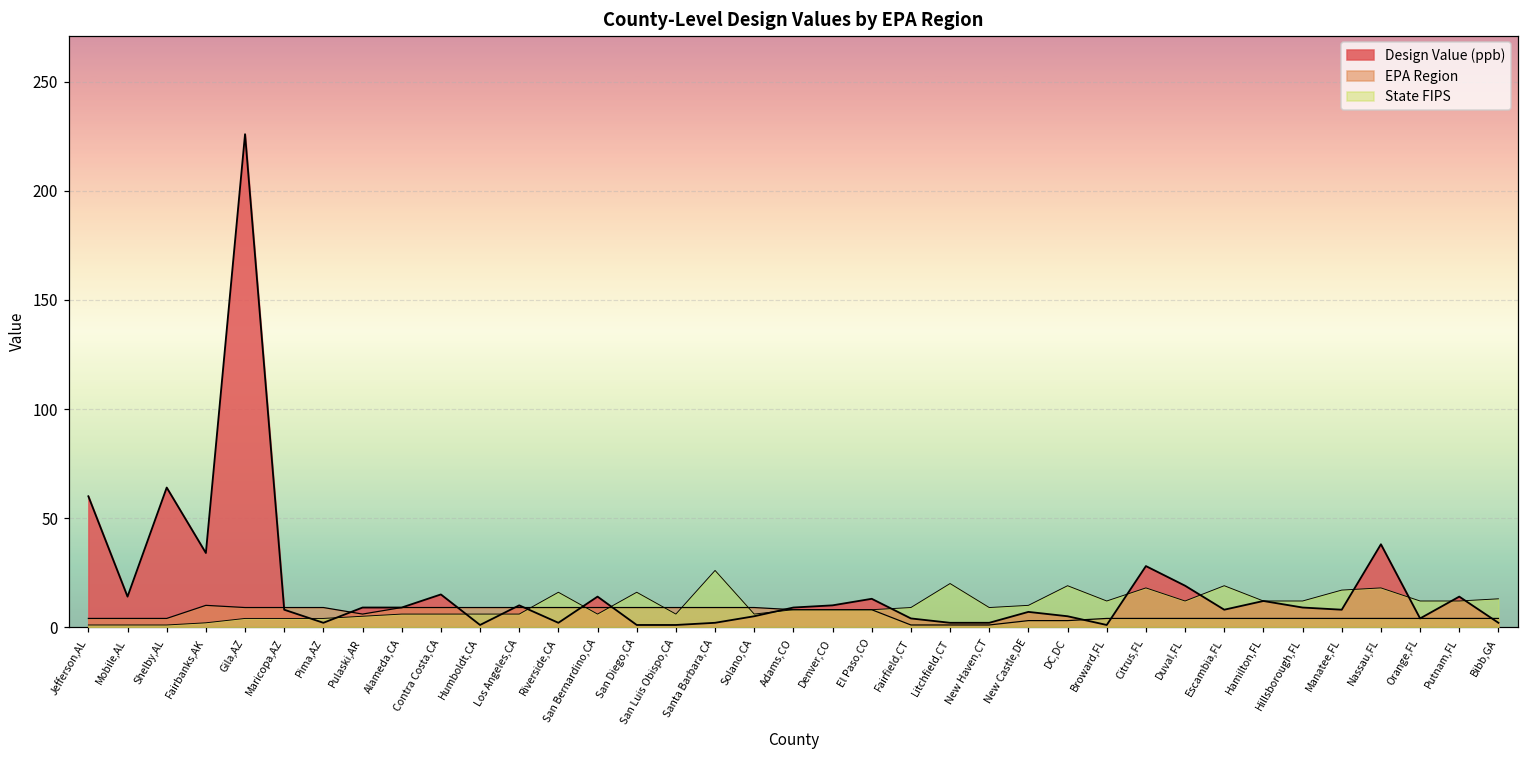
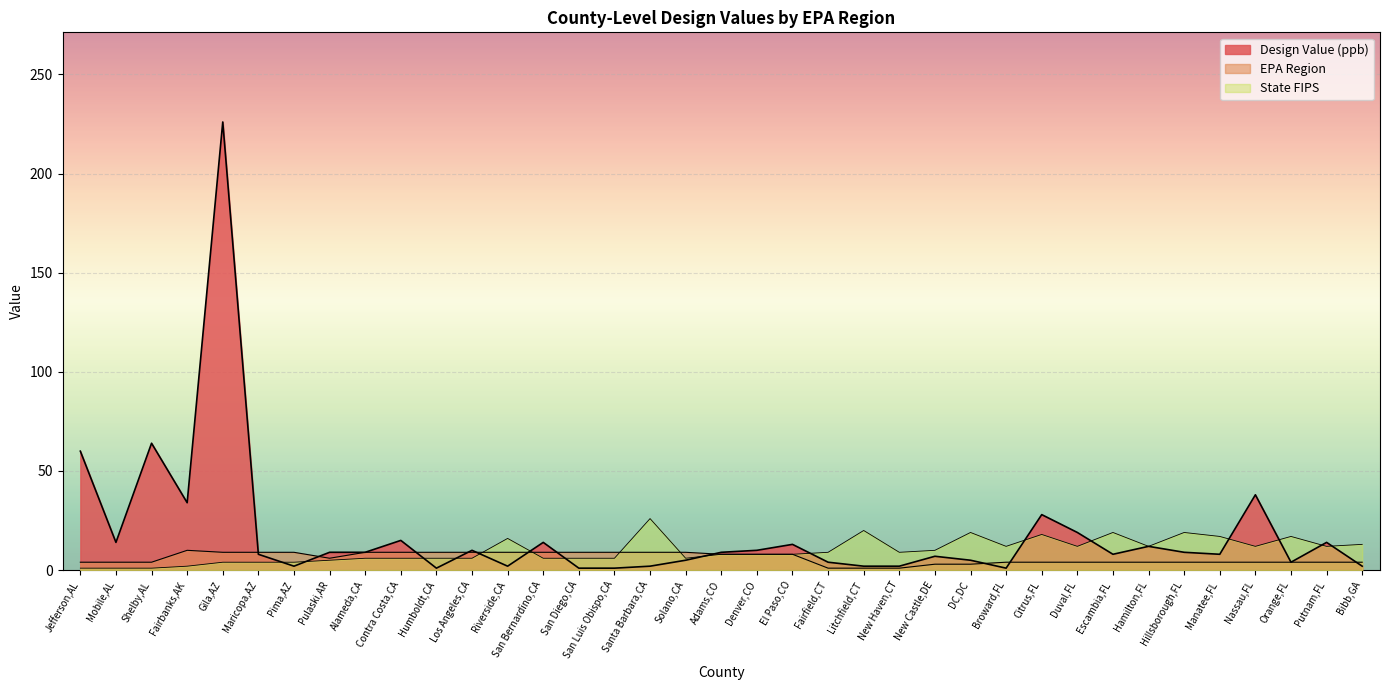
State FIPS, San Diego,CA: 16 -> 6
State FIPS, Hillsborough,FL: 12 -> 19
State FIPS, Nassau,FL: 18 -> 12
State FIPS, Orange,FL: 12 -> 17
